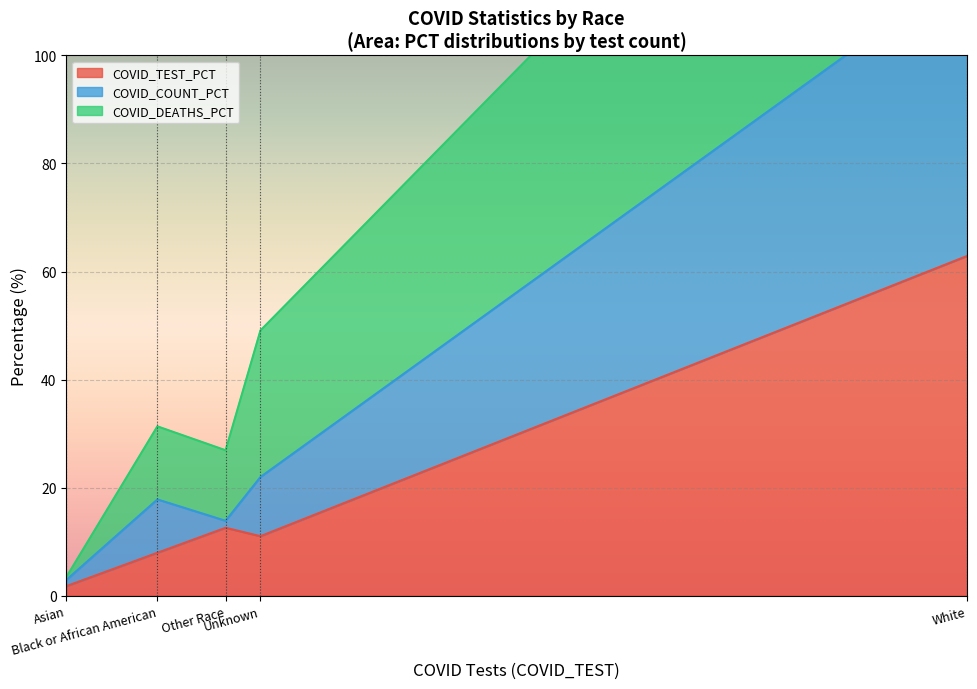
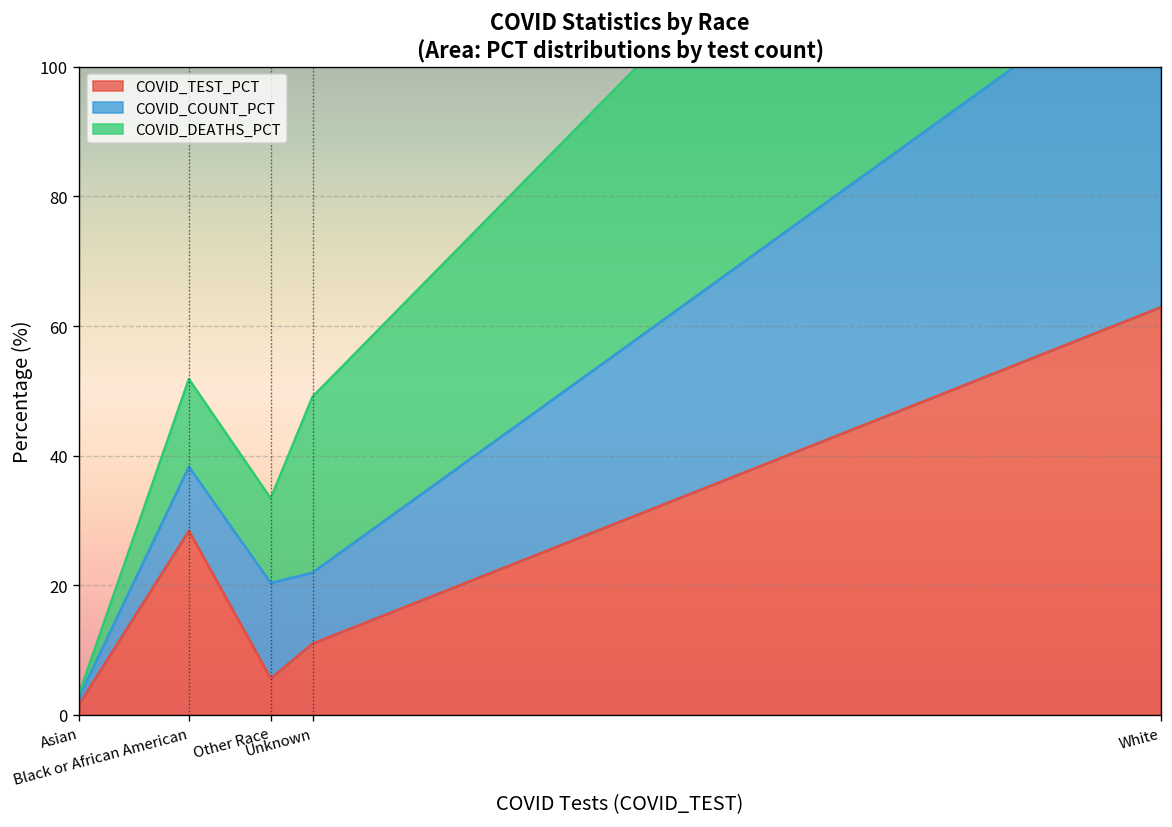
COVID_TEST_PCT, Black or African American: 8 -> 28
COVID_TEST_PCT, Other Race: 13 -> 6
COVID_COUNT_PCT, Other Race: 1 -> 15
